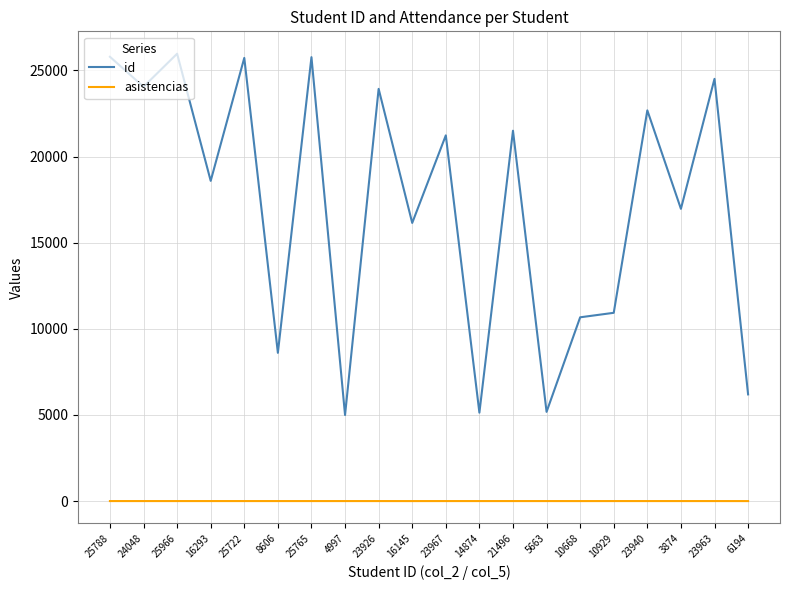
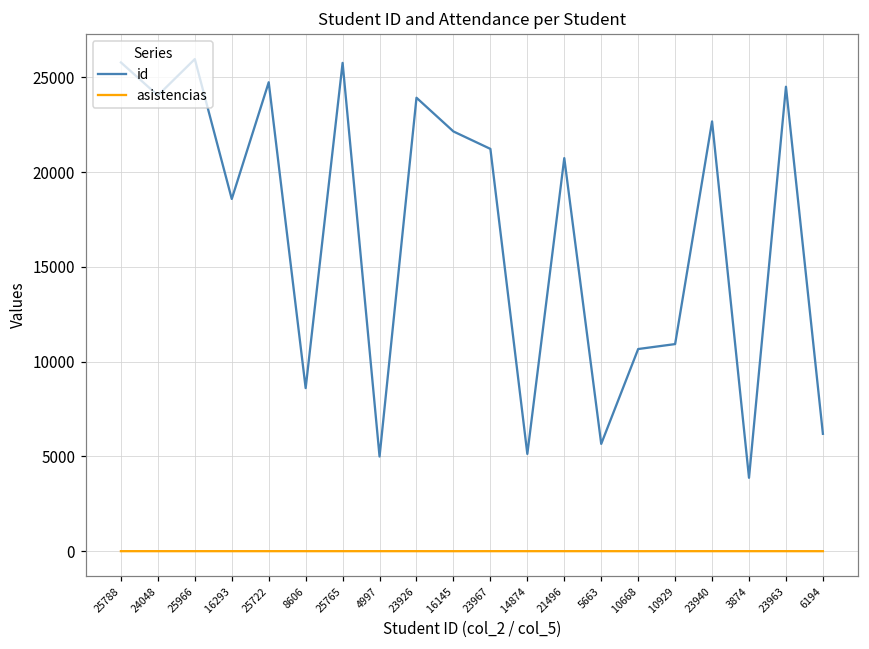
id, 25722: 25700 -> 24700
id, 16145: 16100 -> 22100
id, 21496: 21500 -> 20700
id, 5663: 5200 -> 5700
id, 3874: 17000 -> 3900
